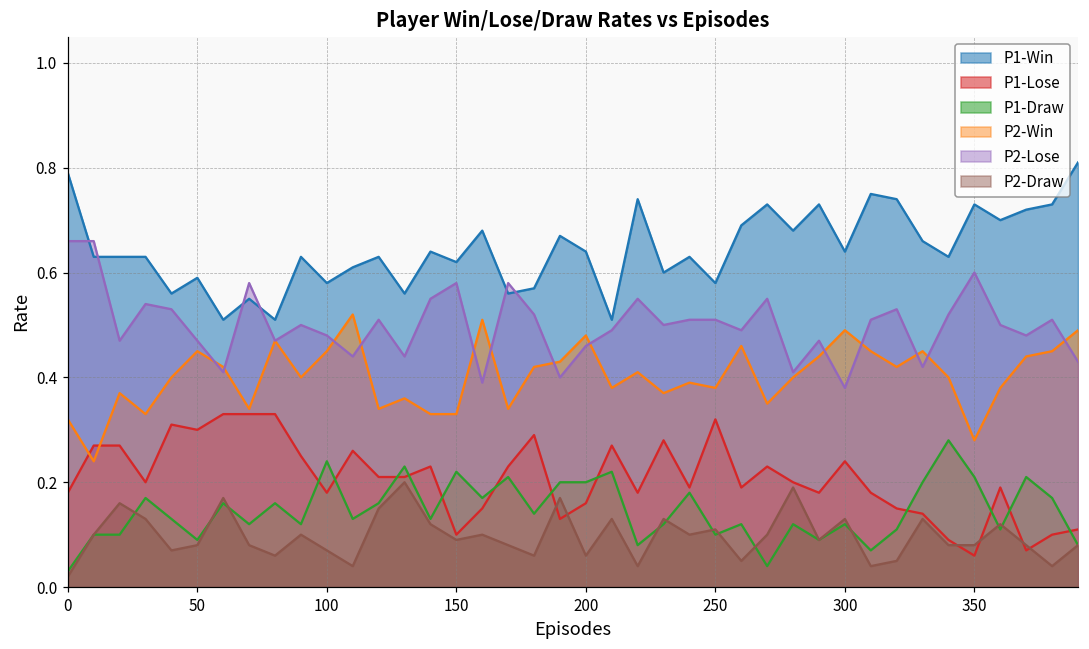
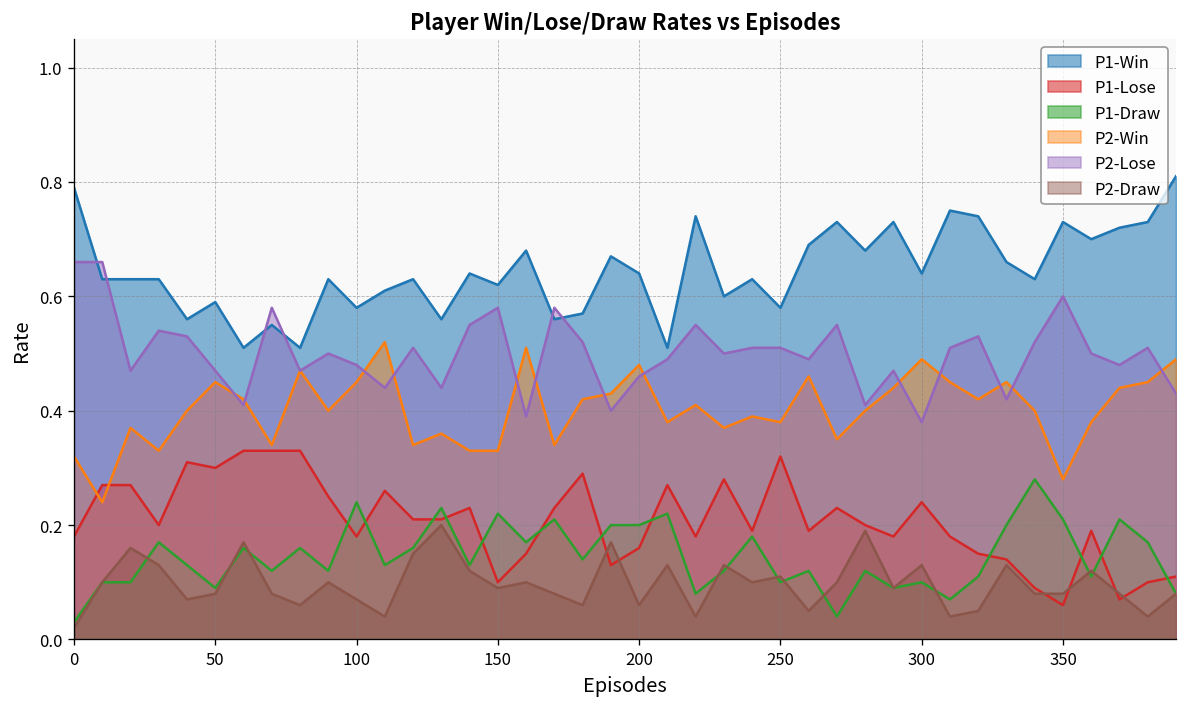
P1-Draw, 300: 0.12 -> 0.10
